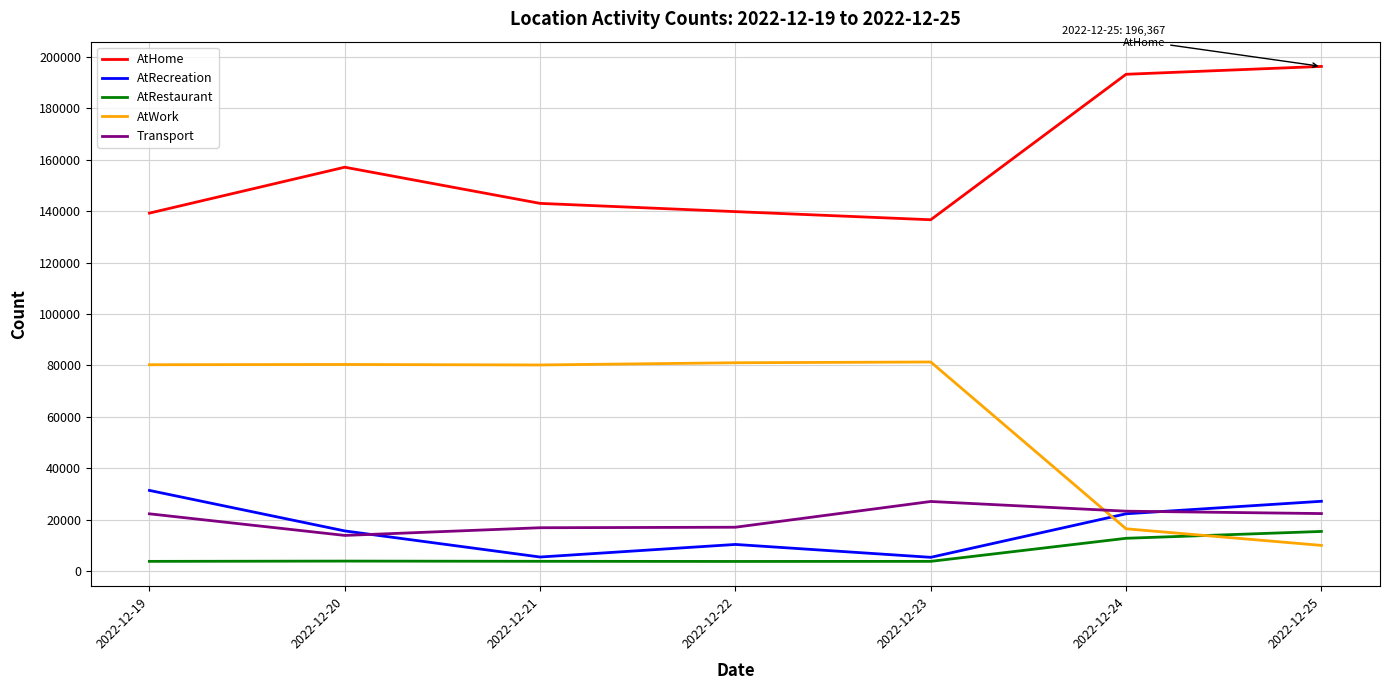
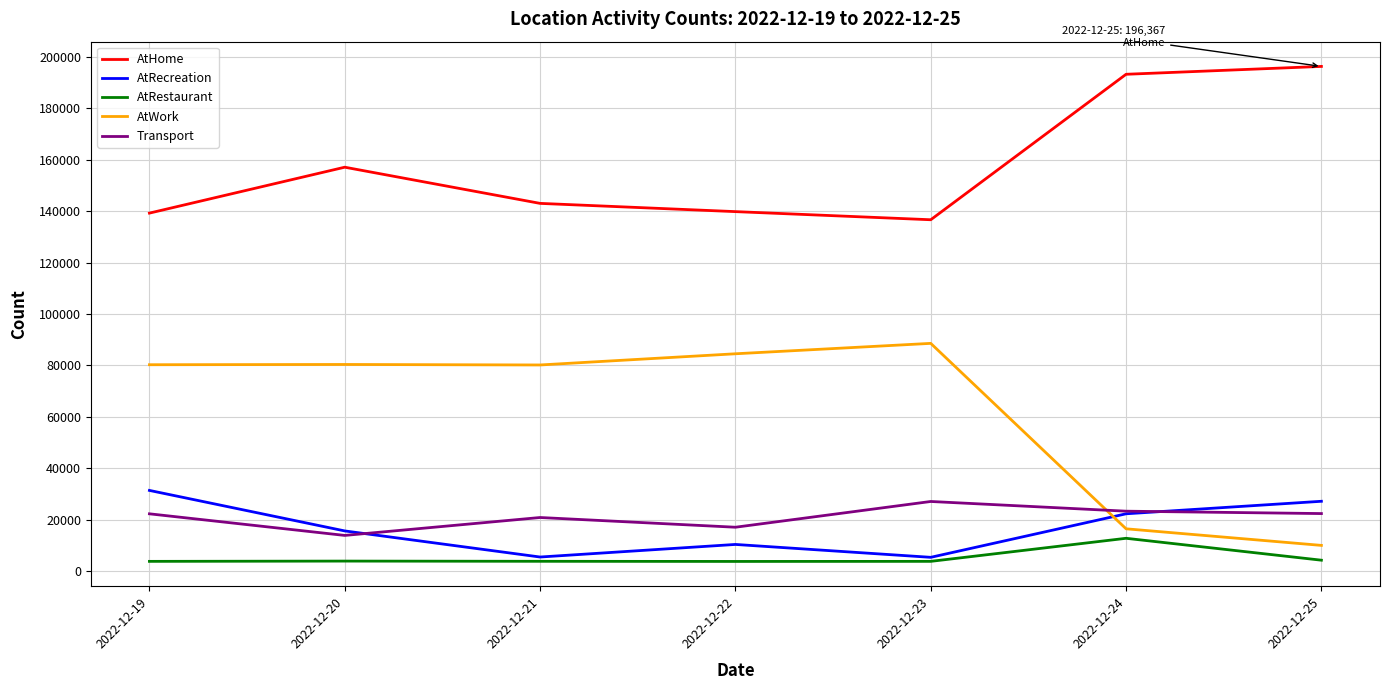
Transport, 2022-12-21: 17000 -> 21000
AtWork, 2022-12-22: 81000 -> 85000
AtWork, 2022-12-23: 81000 -> 89000
AtRestaurant, 2022-12-25: 15000 -> 4000
